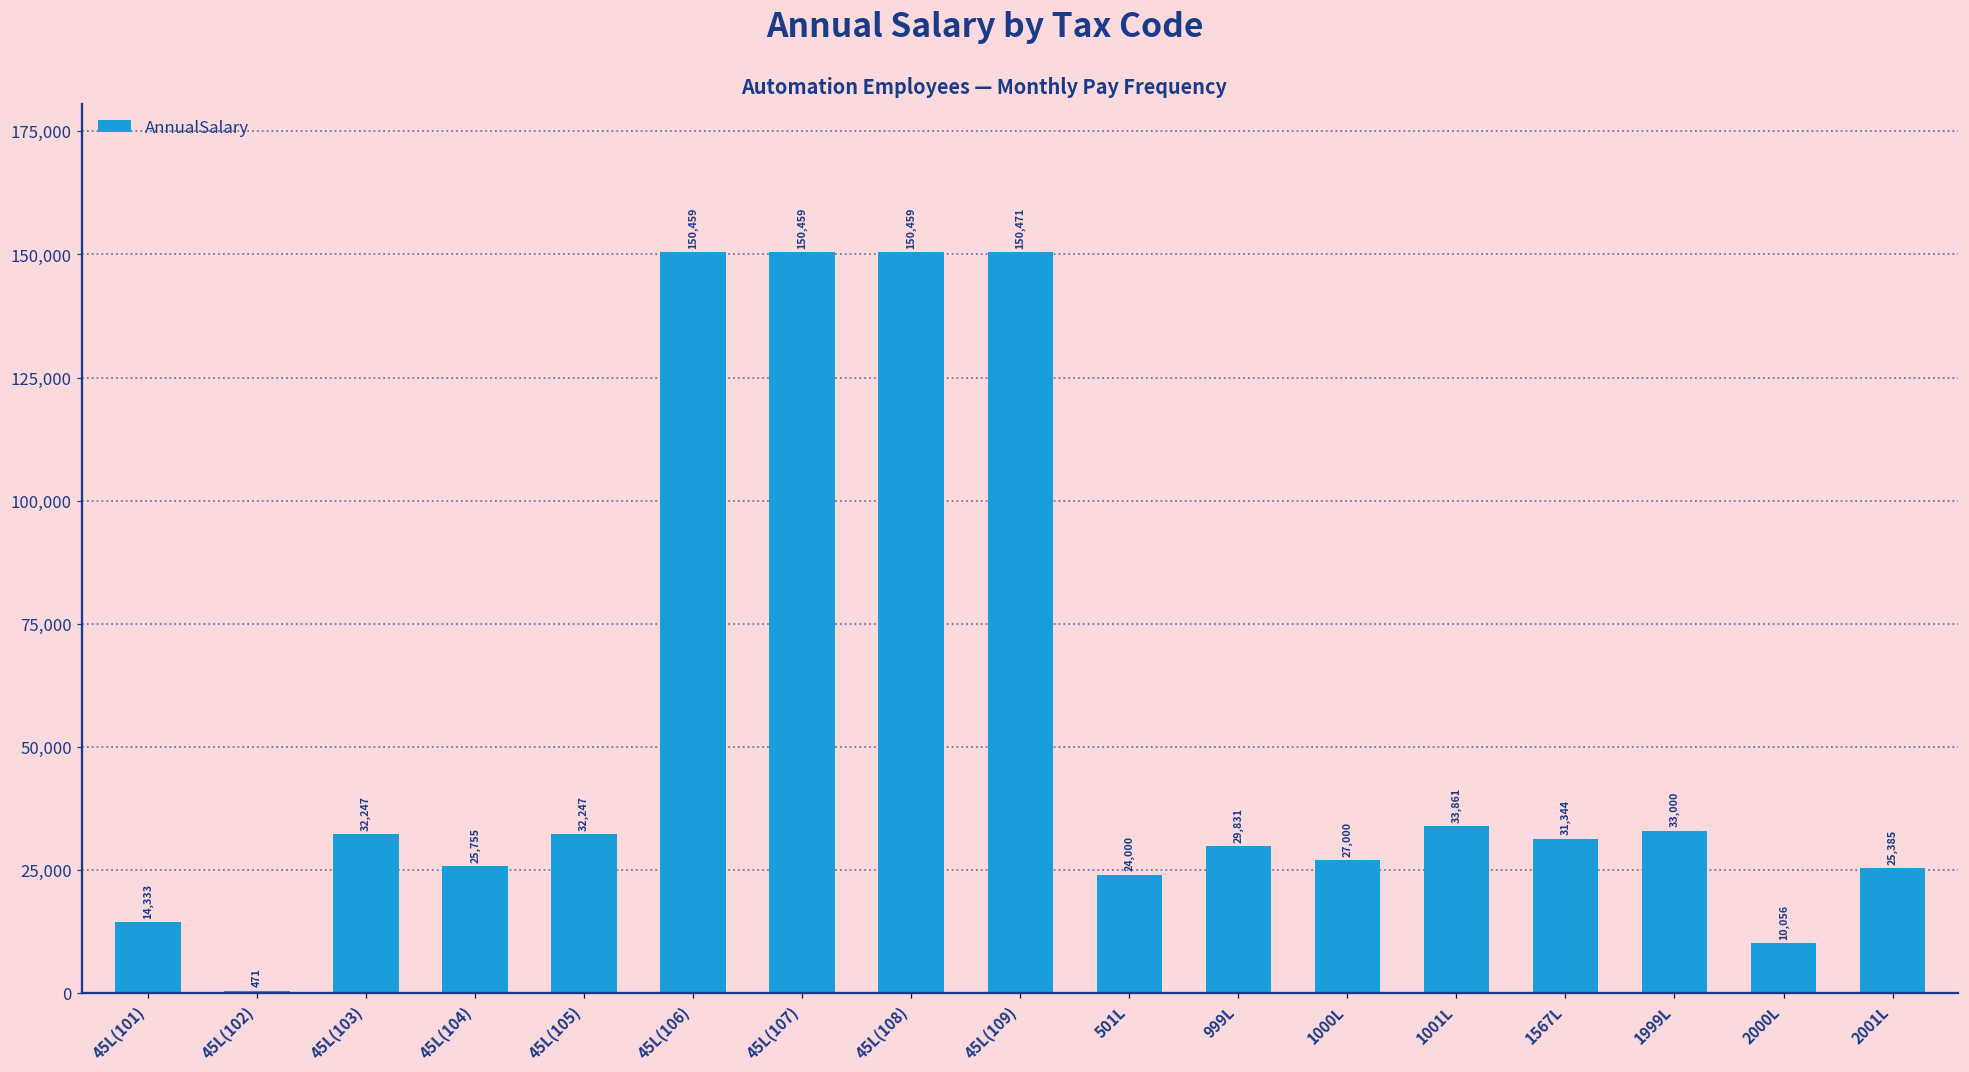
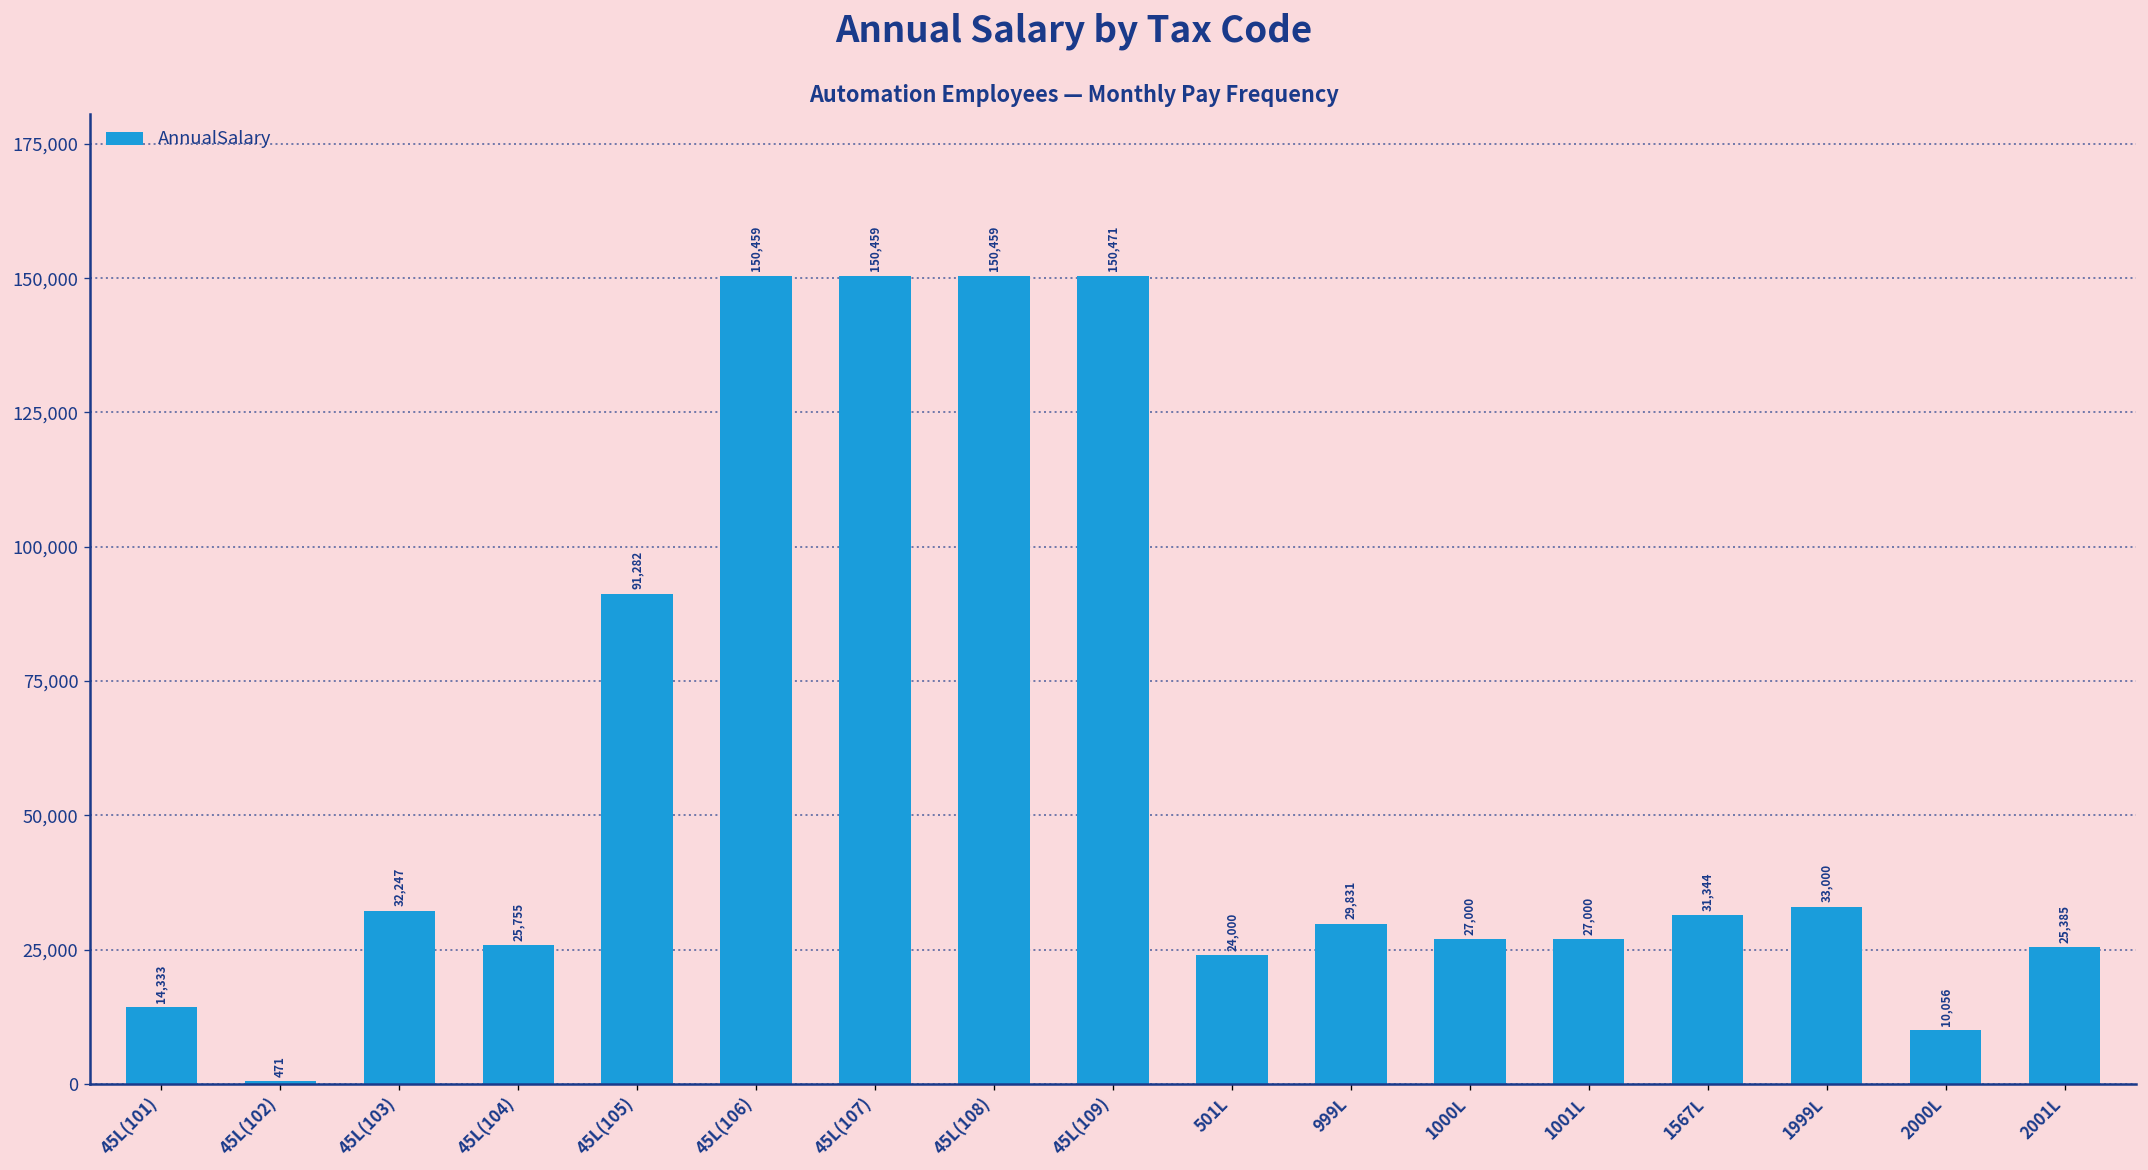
45L(105): 32,247 -> 91,282
1001L: 33,861 -> 27,000
